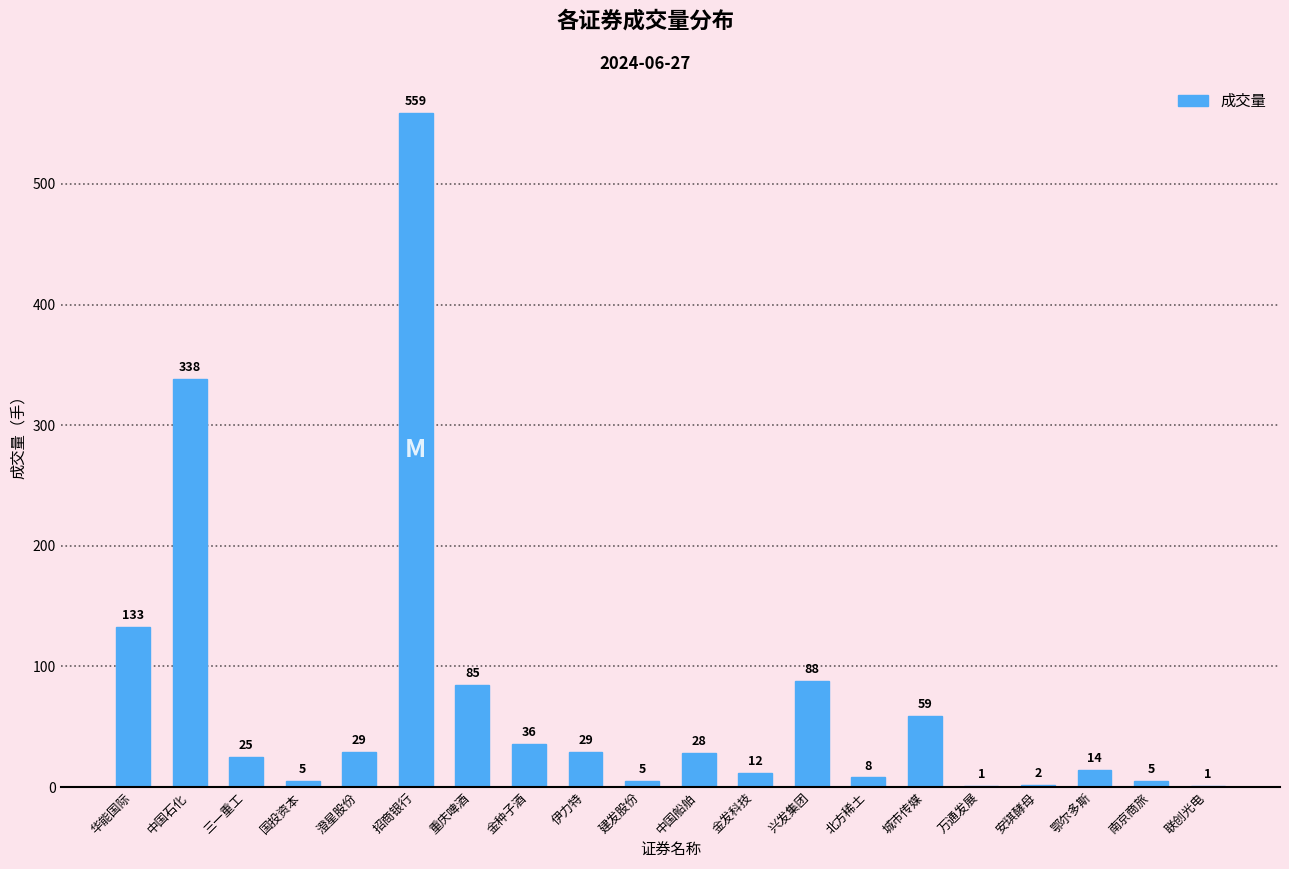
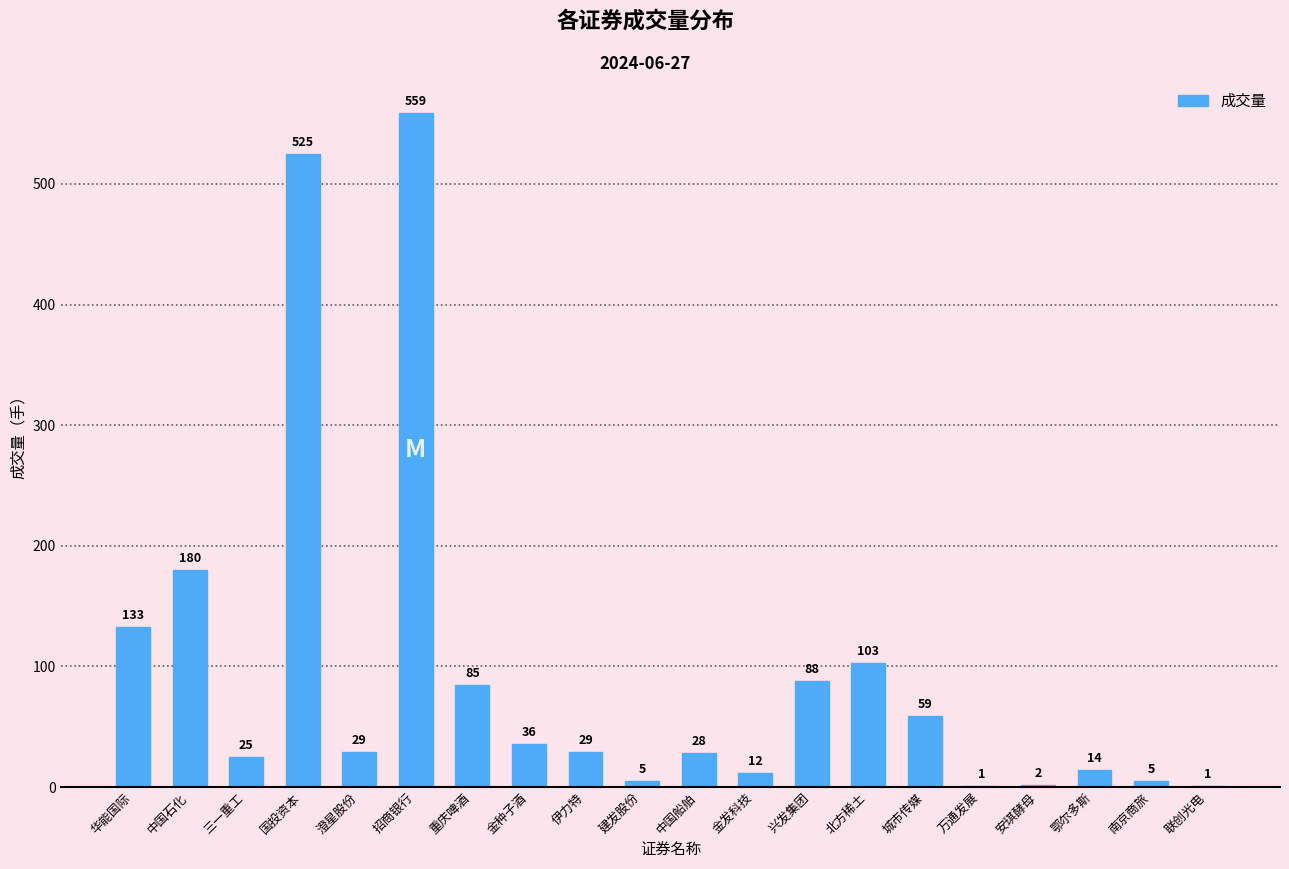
中国石化: 338 -> 180
国投资本: 5 -> 525
北方稀土: 8 -> 103
